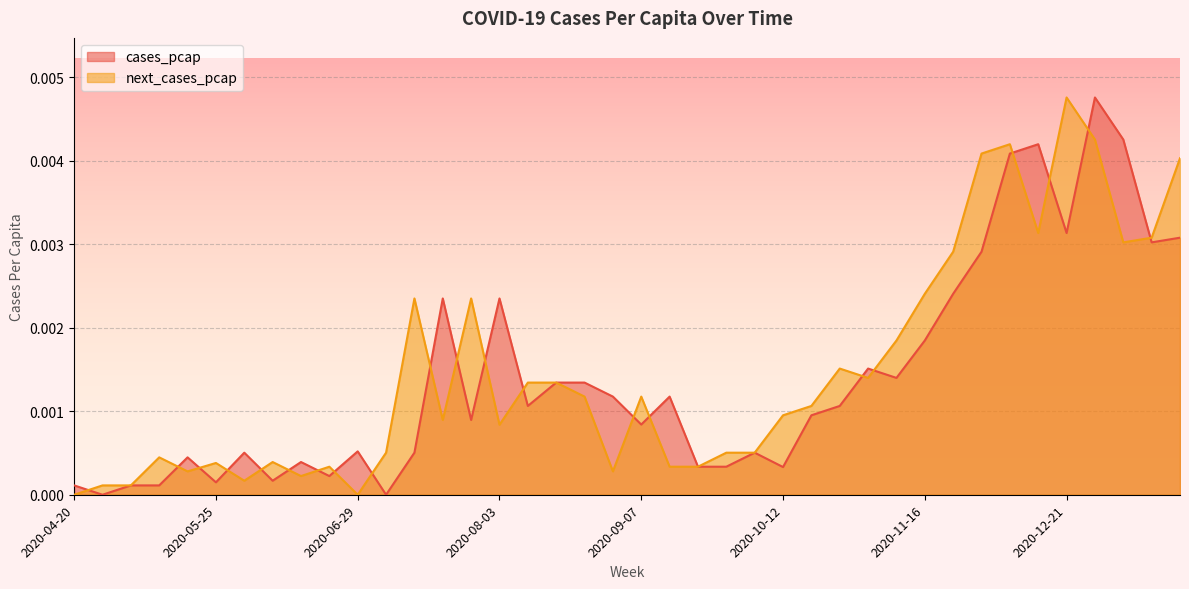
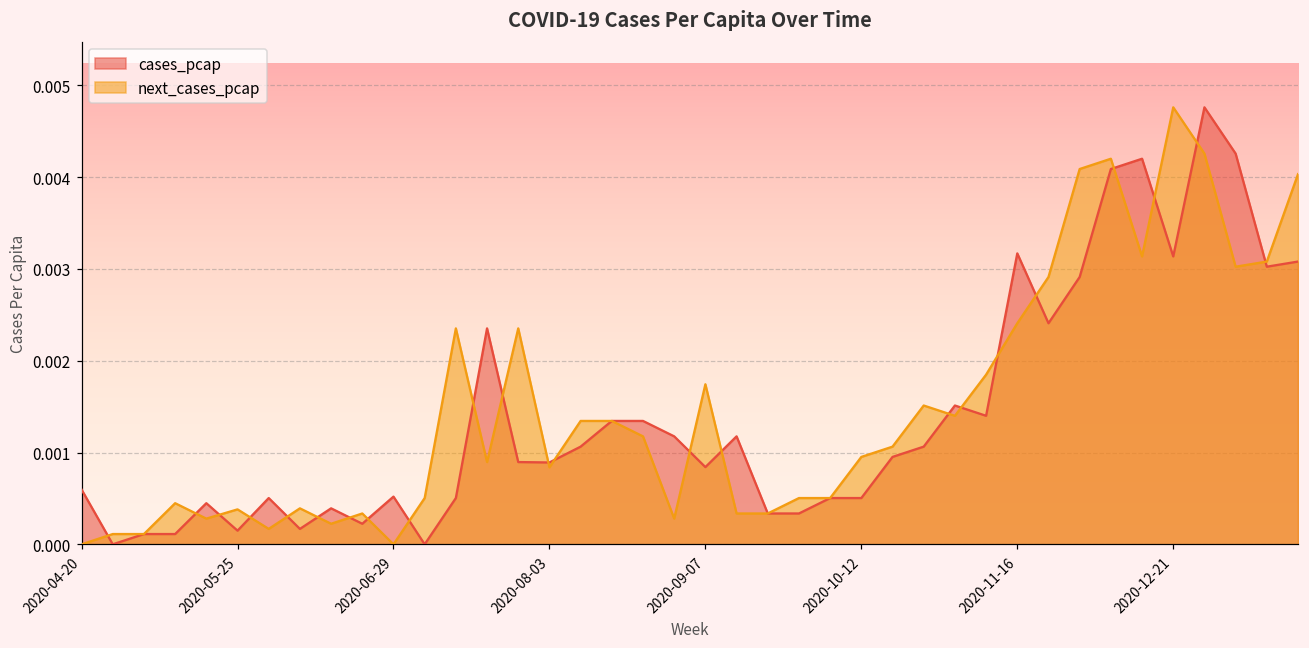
cases_pcap, 2020-04-20: 0.0001 -> 0.0006
cases_pcap, 2020-08-03: 0.0024 -> 0.0009
next_cases_pcap, 2020-09-07: 0.0012 -> 0.0017
cases_pcap, 2020-10-12: 0.0003 -> 0.0005
cases_pcap, 2020-11-16: 0.0018 -> 0.0032
